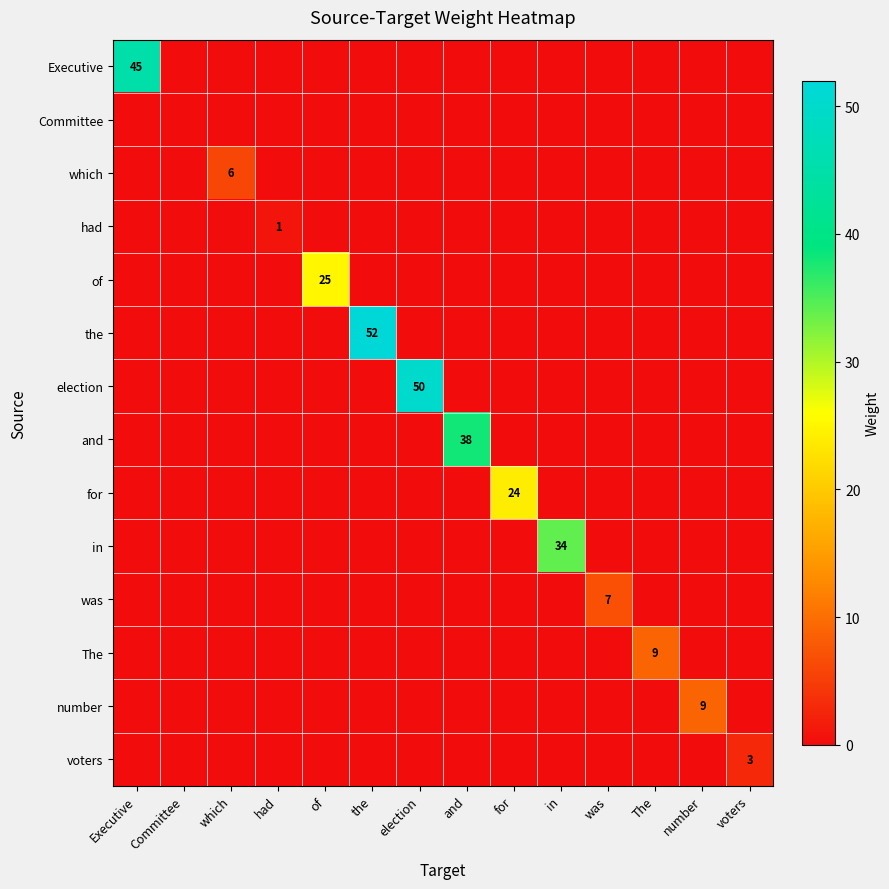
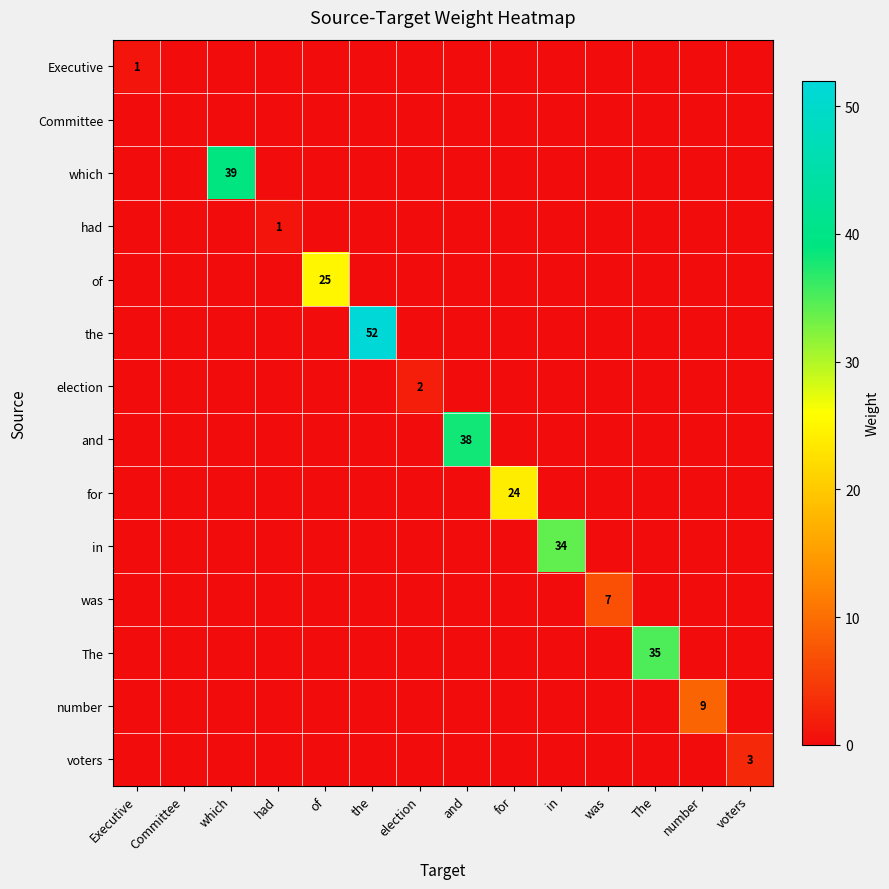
Executive, Executive: 45 -> 1
which, which: 6 -> 39
election, election: 50 -> 2
The, The: 9 -> 35
